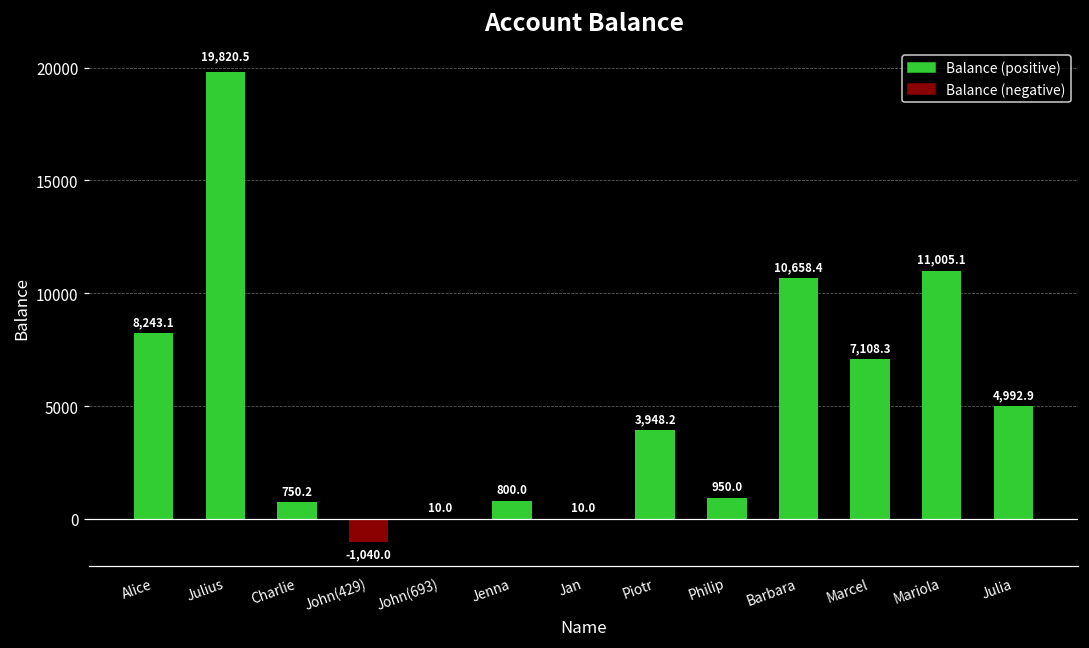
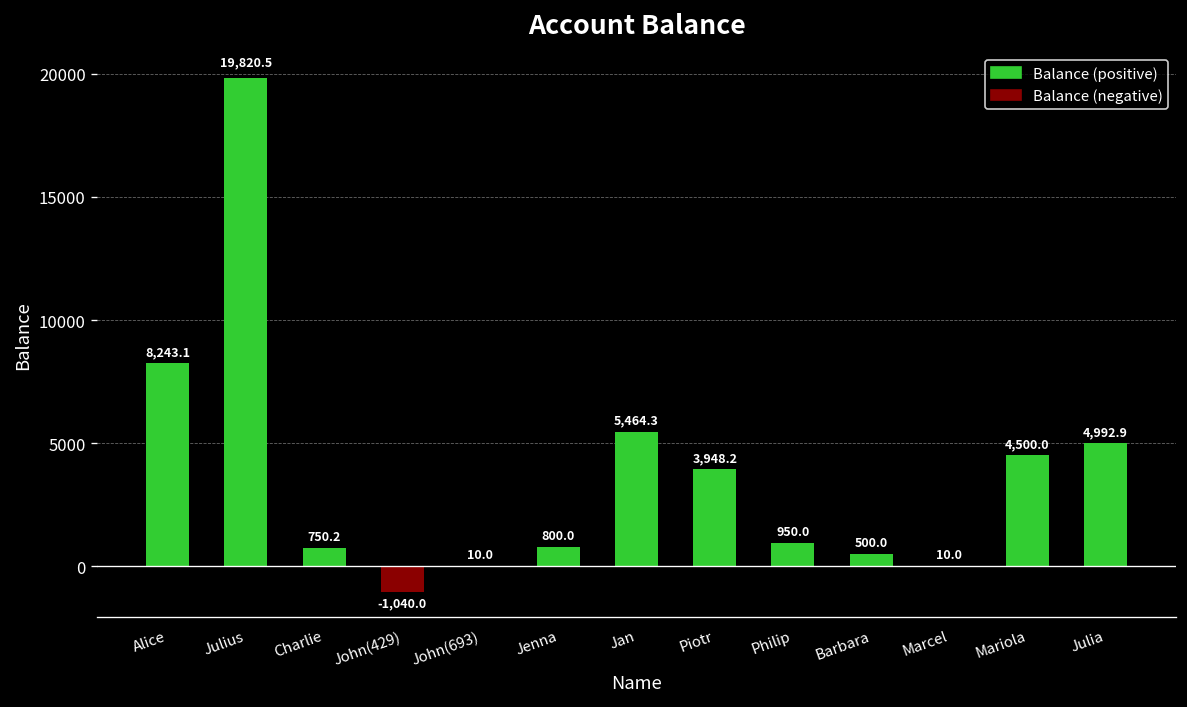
Jan: 10.0 -> 5,464.3
Barbara: 10,658.4 -> 500.0
Marcel: 7,108.3 -> 10.0
Mariola: 11,005.1 -> 4,500.0
